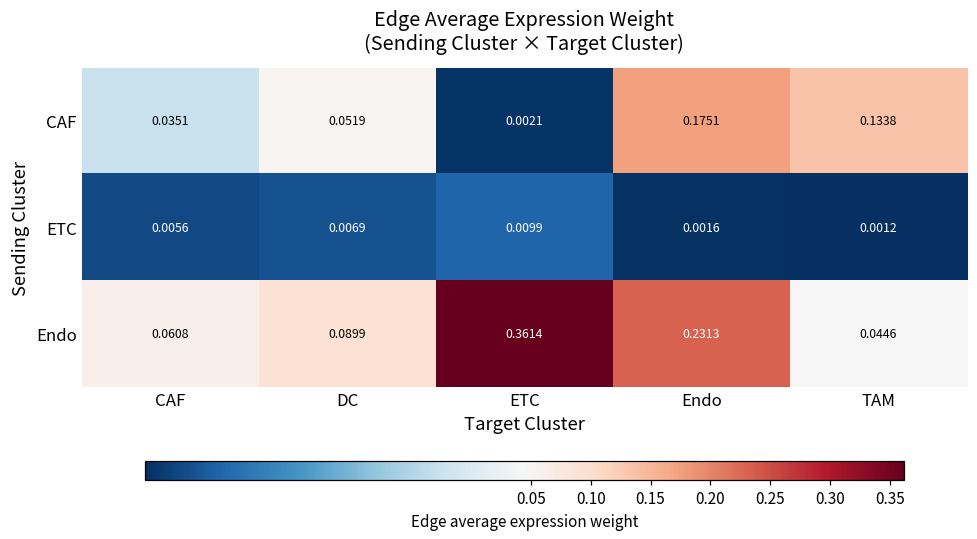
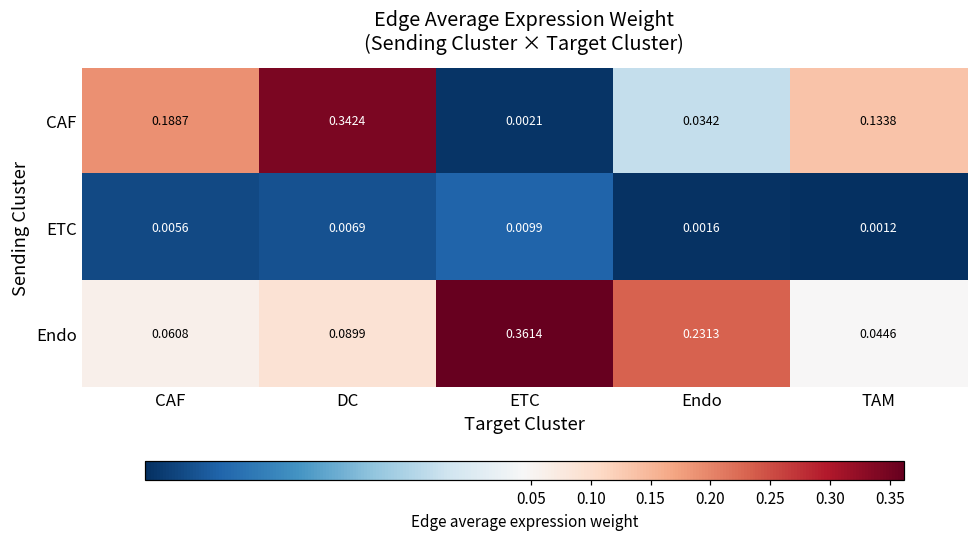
CAF, CAF: 0.0351 -> 0.1887
CAF, DC: 0.0519 -> 0.3424
CAF, Endo: 0.1751 -> 0.0342
